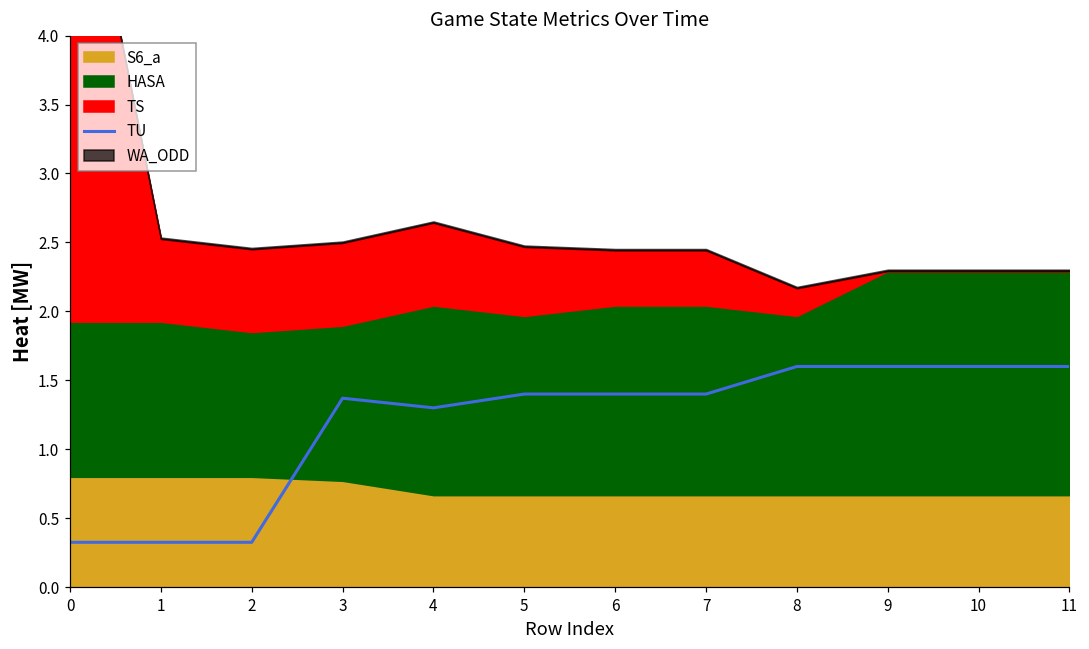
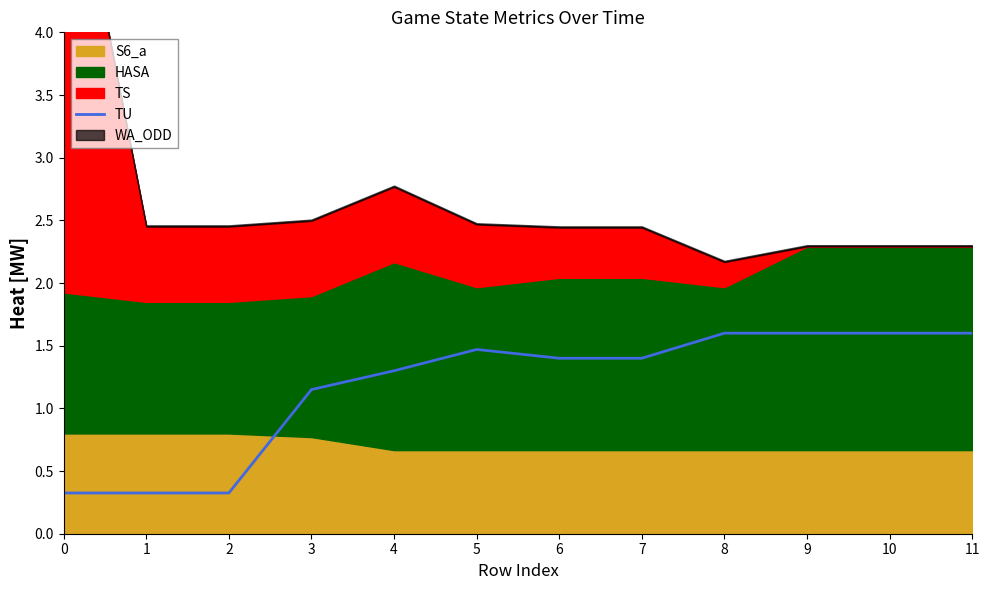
HASA, 1: 1.13 -> 1.05
TU, 3: 1.37 -> 1.15
HASA, 4: 1.37 -> 1.50
TU, 5: 1.40 -> 1.47
